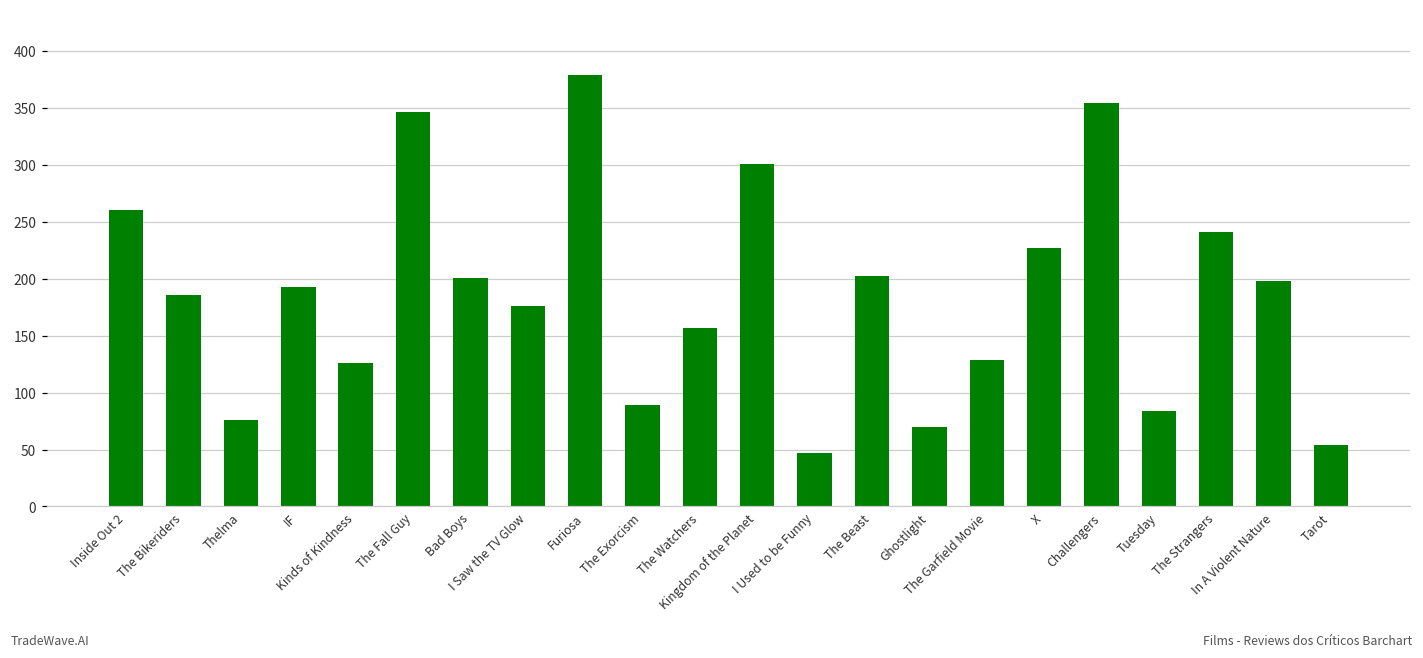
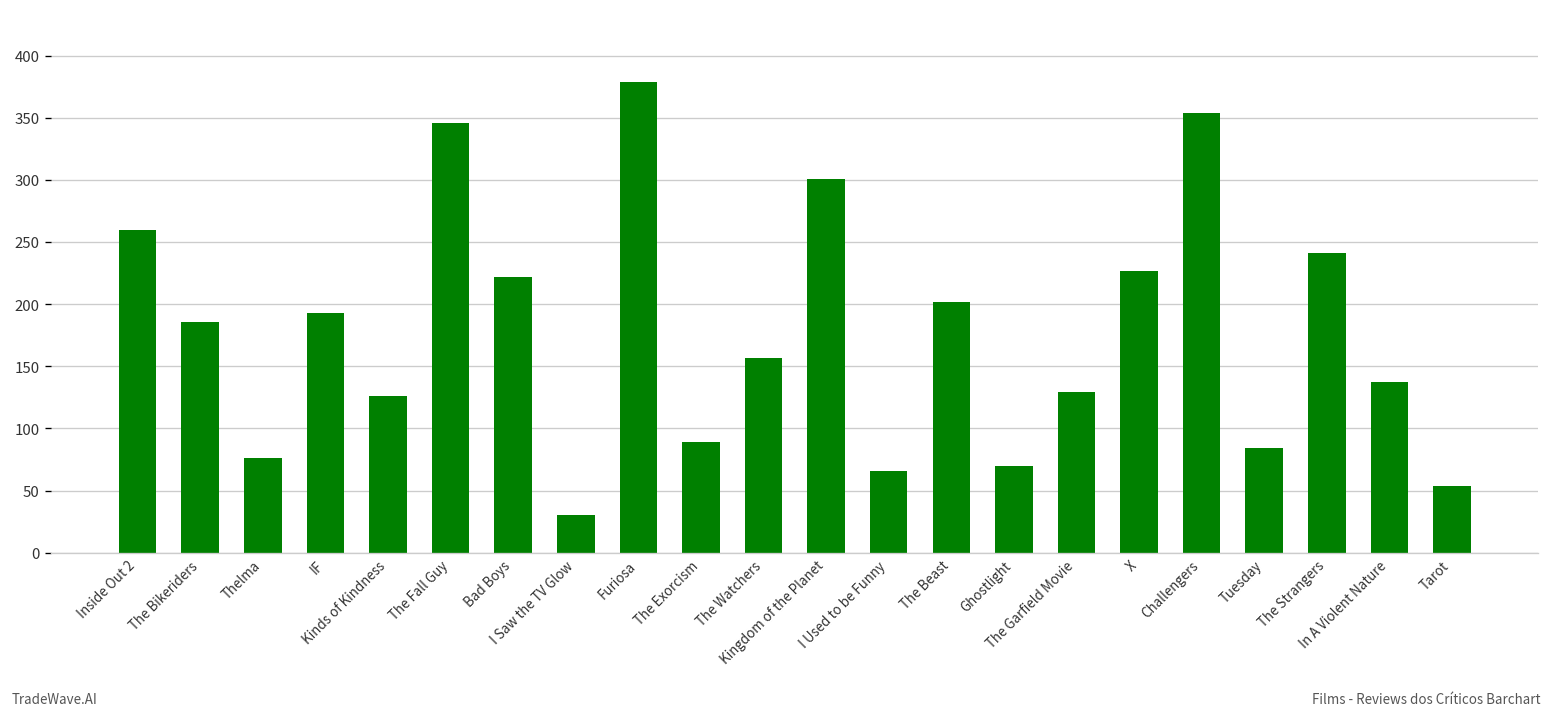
Bad Boys: 201 -> 222
I Saw the TV Glow: 176 -> 30
I Used to be Funny: 47 -> 66
In A Violent Nature: 198 -> 137
